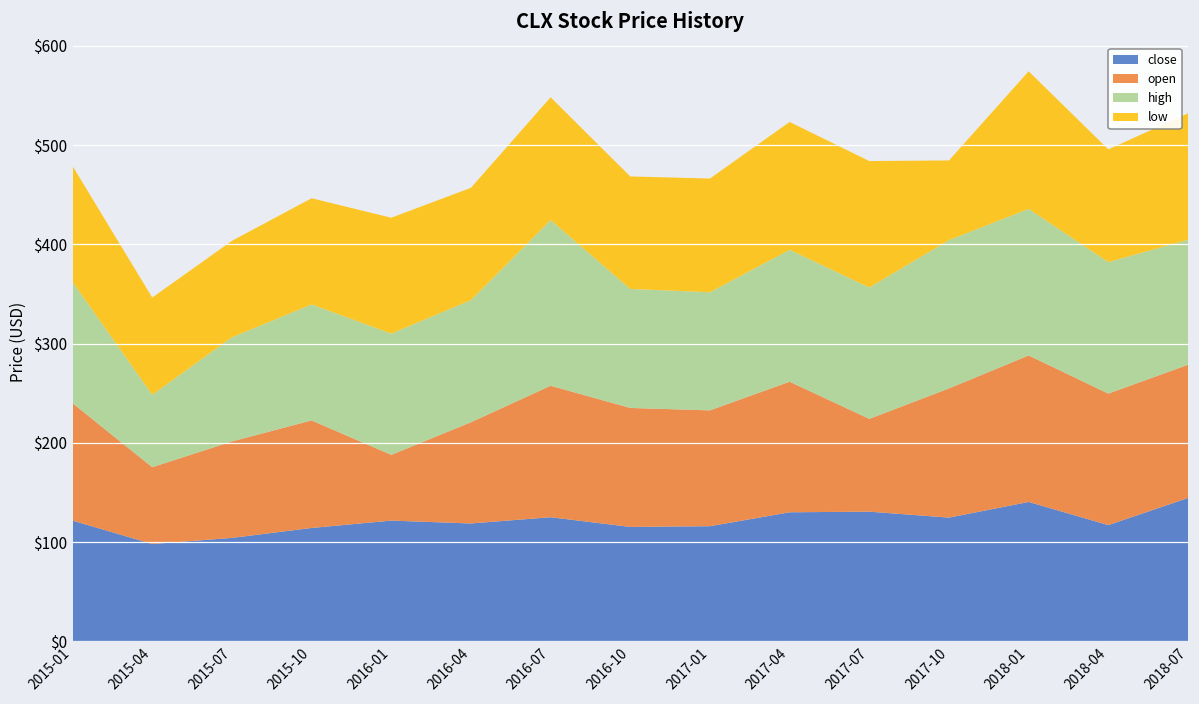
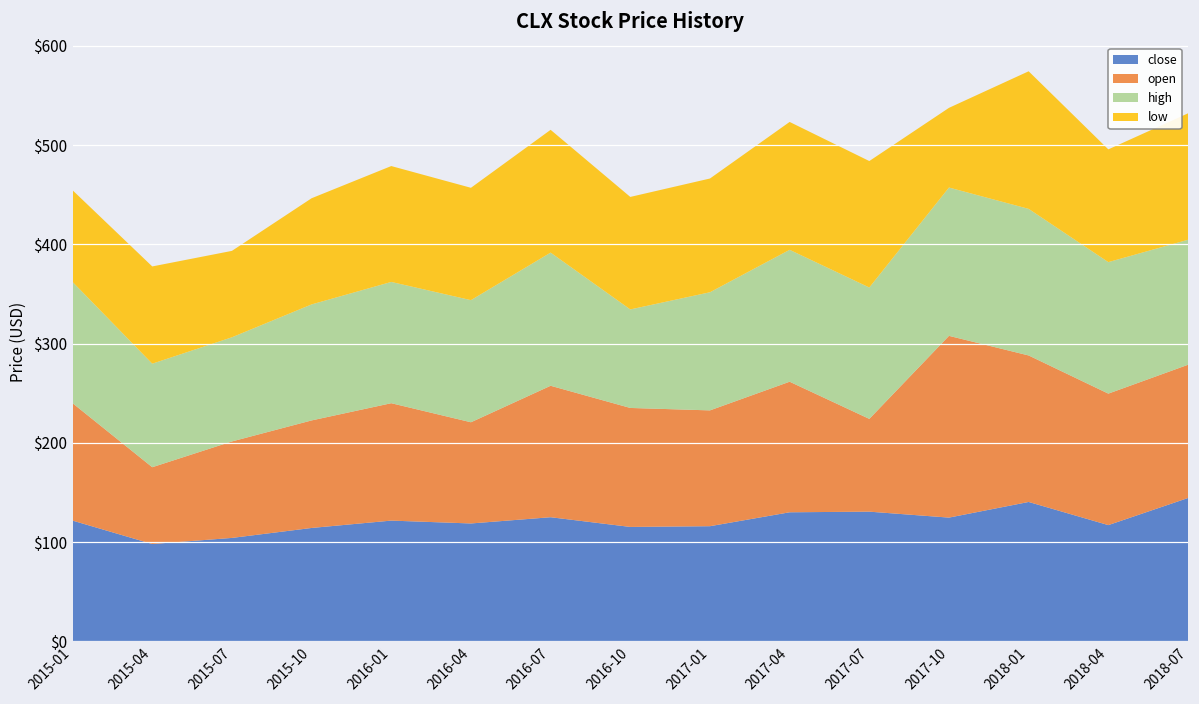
low, 2015-01: $120 -> $90
high, 2015-04: $70 -> $100
low, 2015-07: $100 -> $90
open, 2016-01: $70 -> $120
high, 2016-07: $170 -> $130
high, 2016-10: $120 -> $100
open, 2017-10: $130 -> $180
